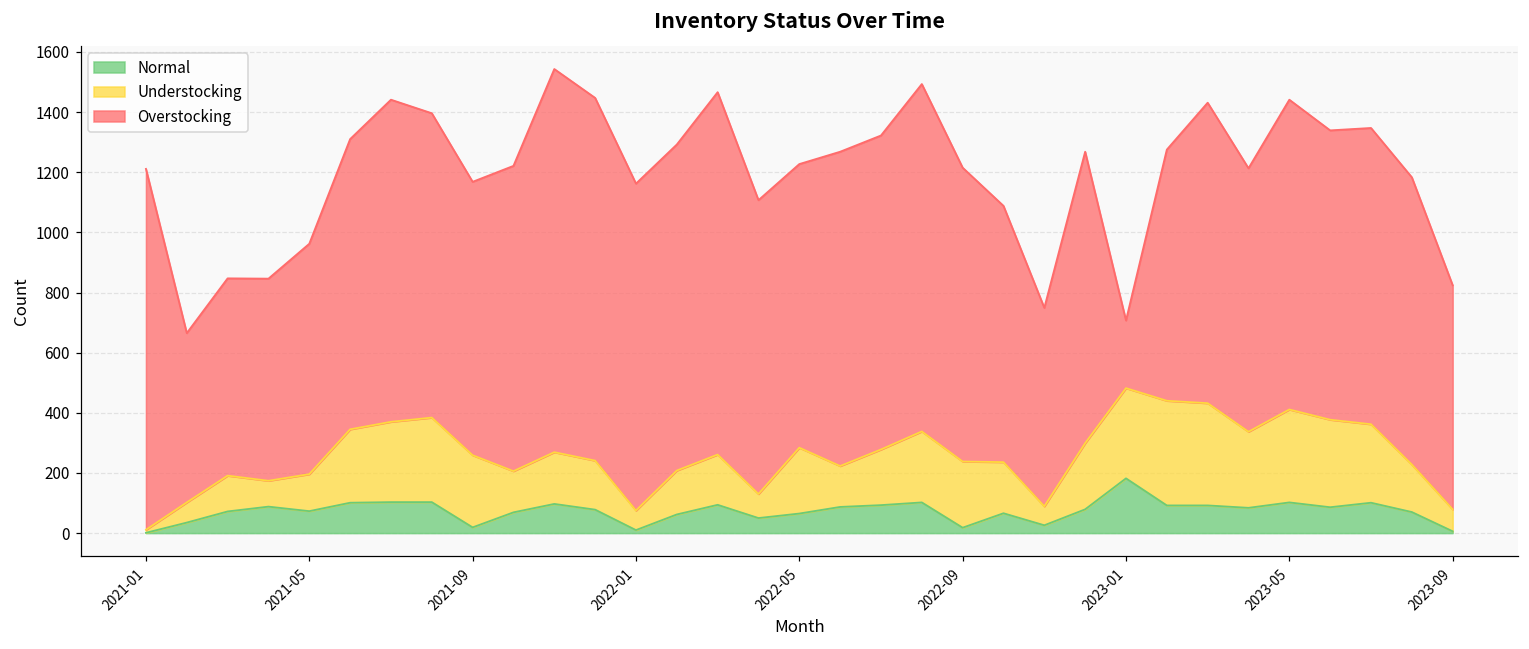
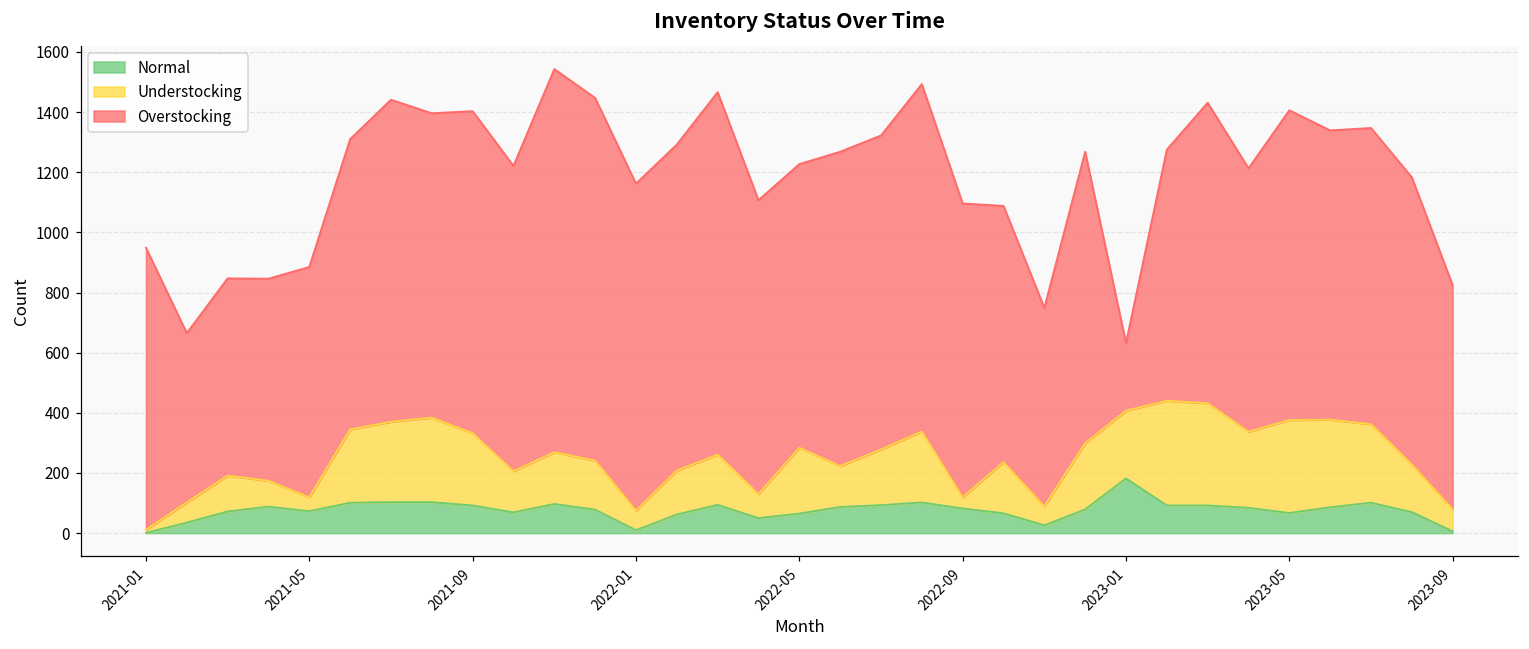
Overstocking, 2021-01: 1200 -> 940
Understocking, 2021-05: 120 -> 50
Normal, 2021-09: 20 -> 90
Overstocking, 2021-09: 910 -> 1070
Normal, 2022-09: 20 -> 80
Understocking, 2022-09: 220 -> 40
Understocking, 2023-01: 300 -> 230
Normal, 2023-05: 100 -> 70
